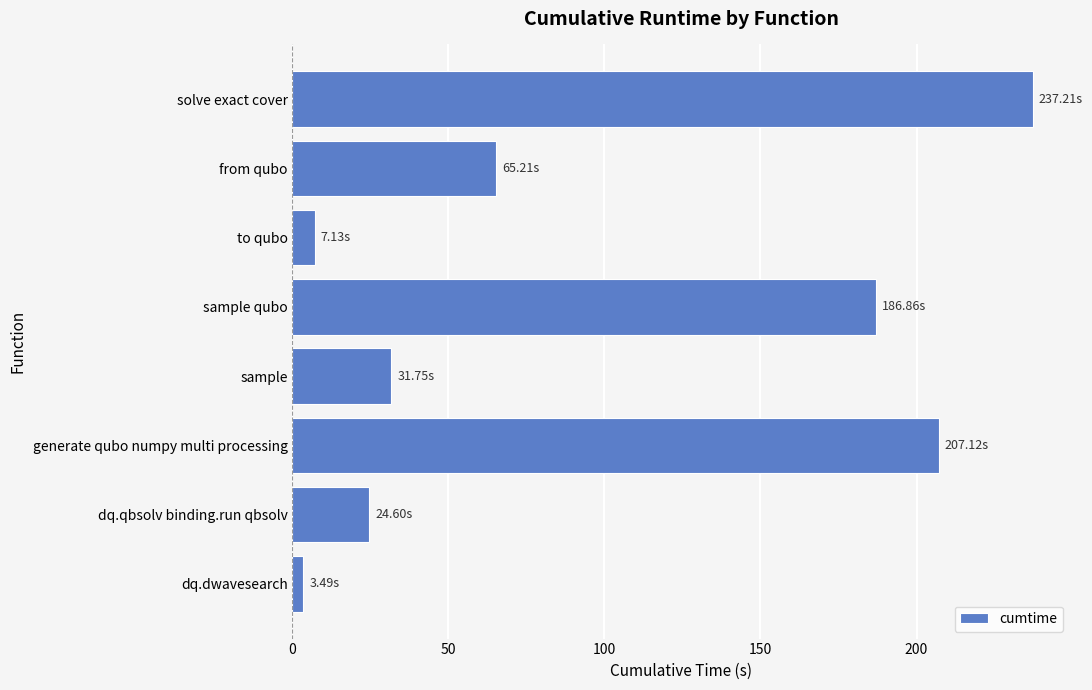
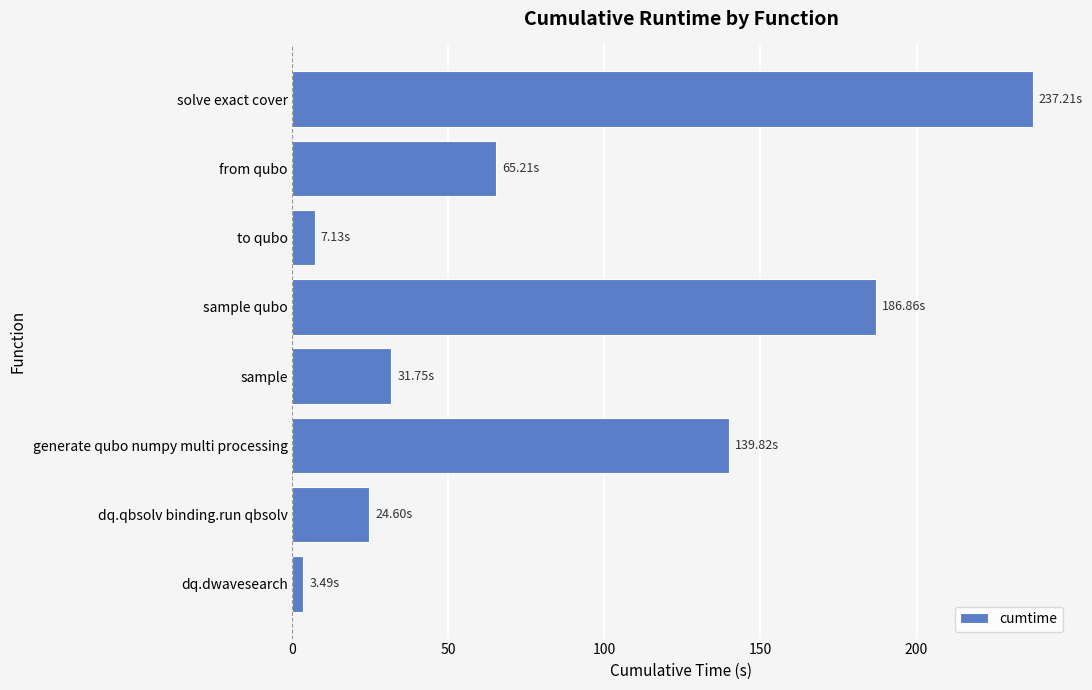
generate qubo numpy multi processing: 207.12s -> 139.82s
